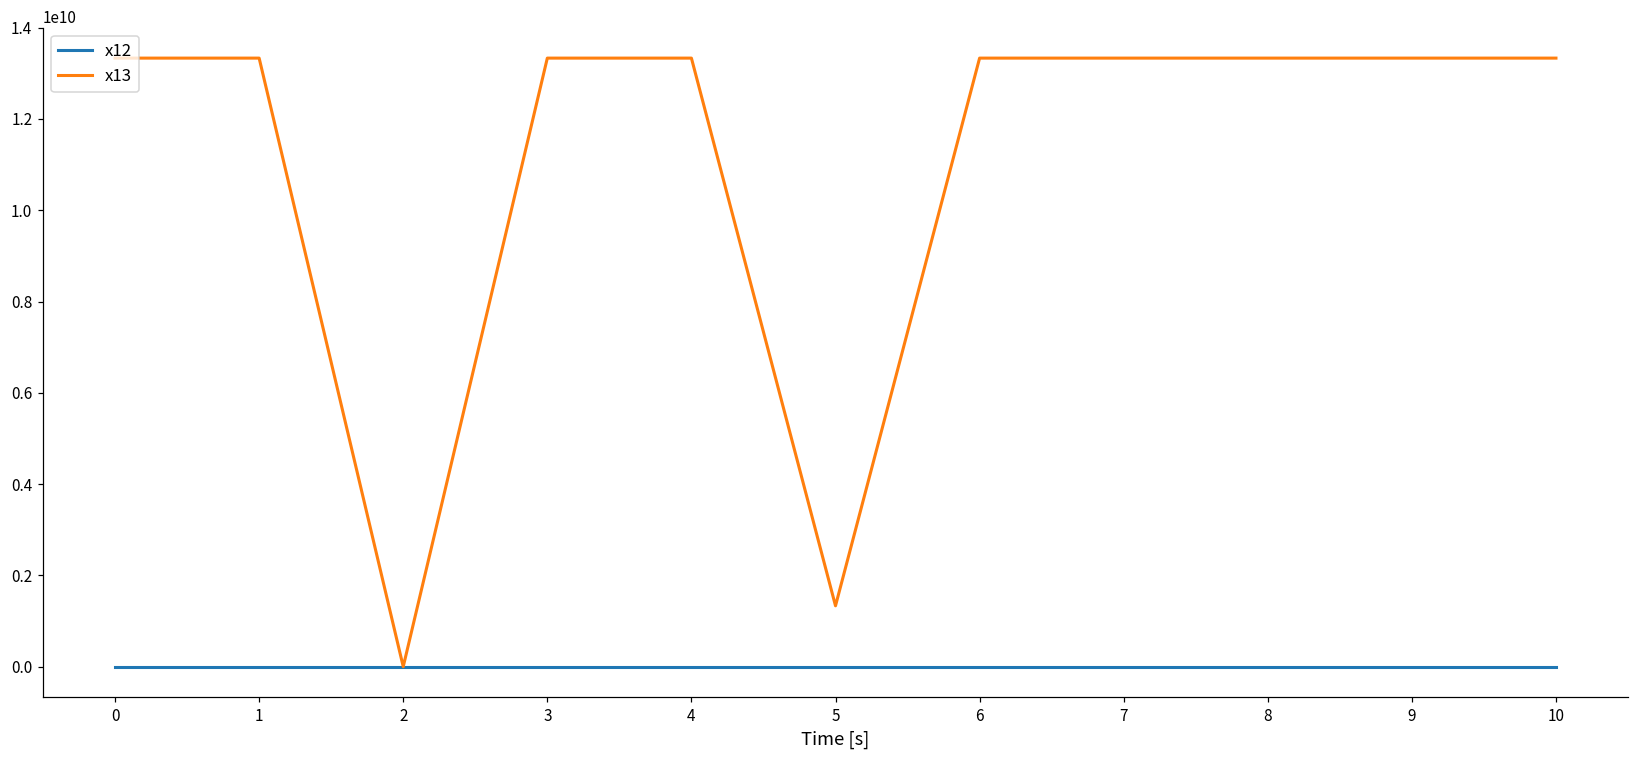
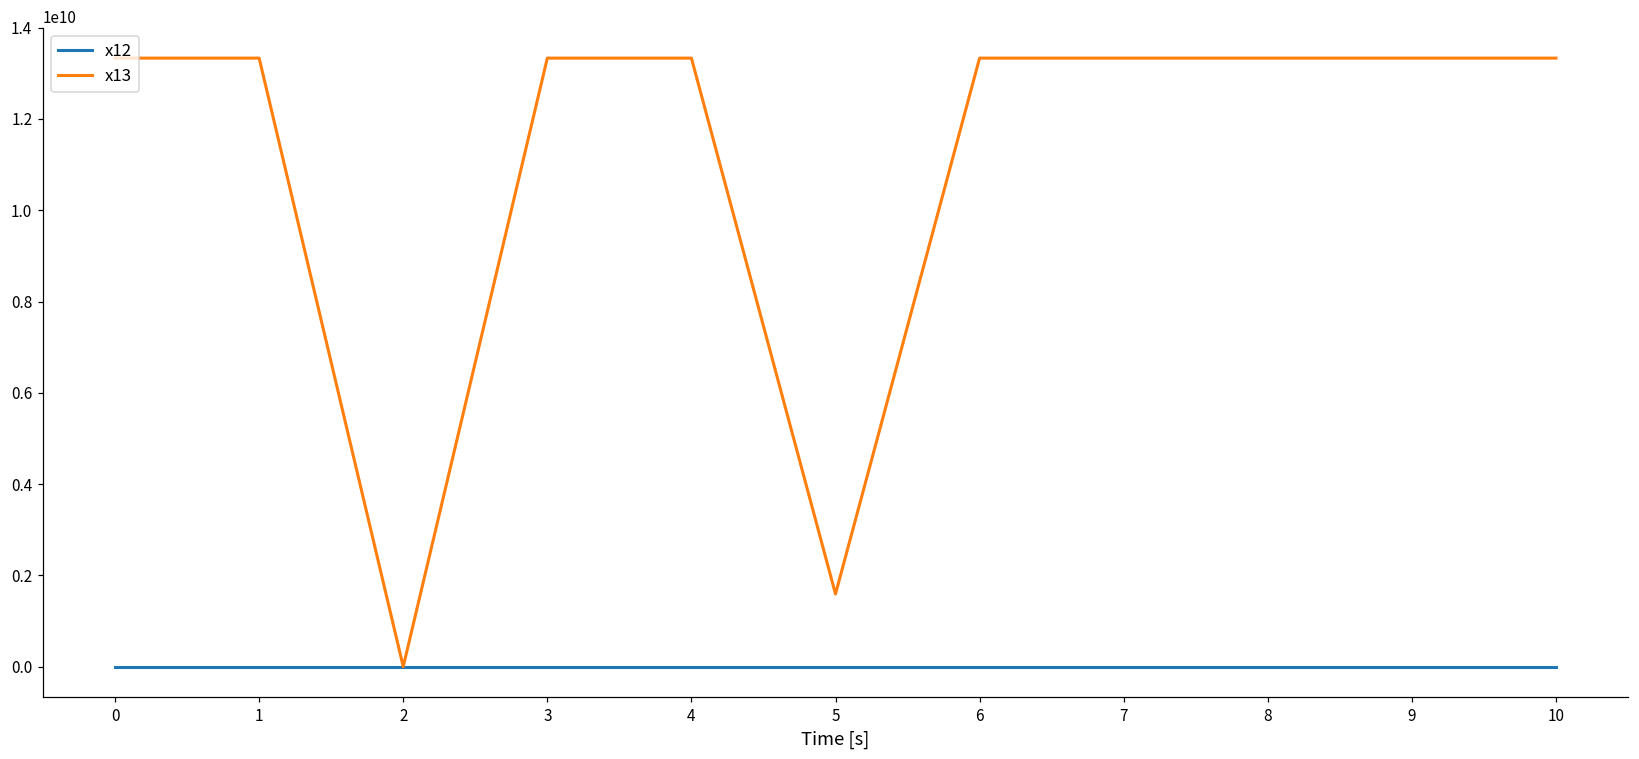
x13, 5: 1300000000 -> 1600000000
